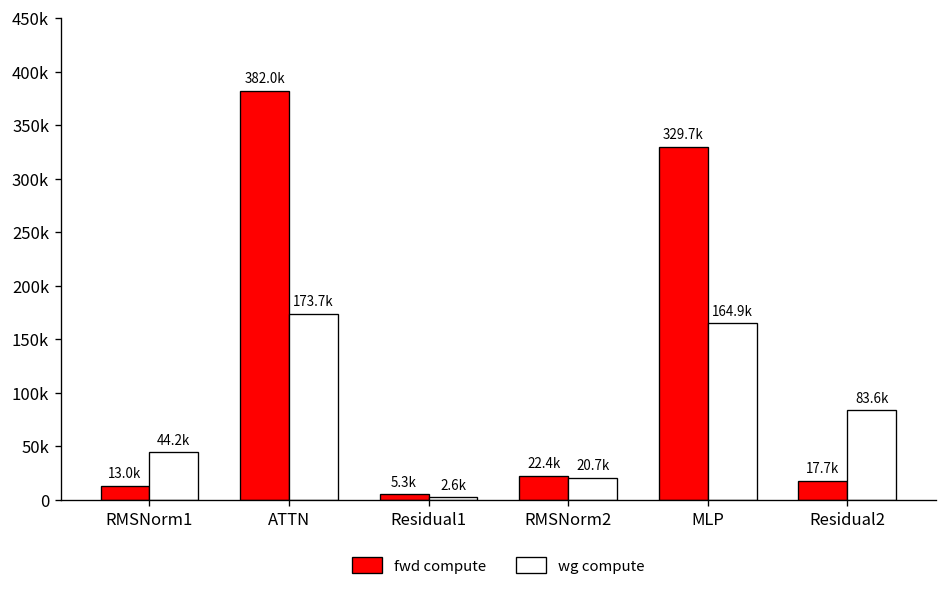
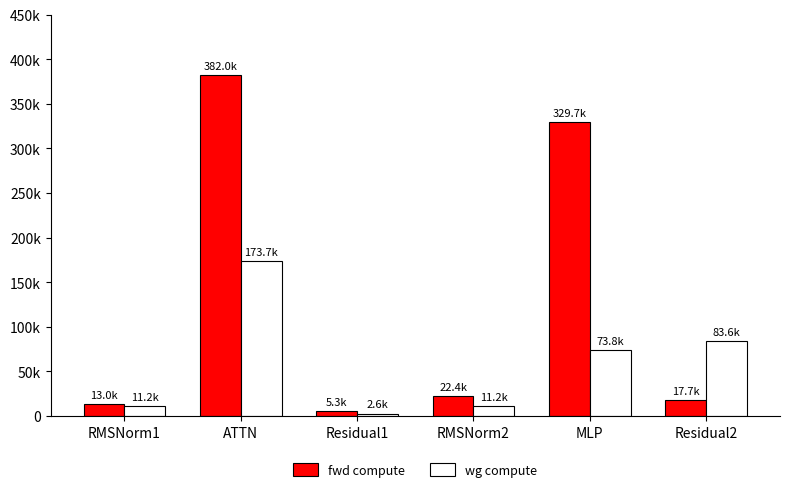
wg compute, RMSNorm1: 44.2k -> 11.2k
wg compute, RMSNorm2: 20.7k -> 11.2k
wg compute, MLP: 164.9k -> 73.8k
